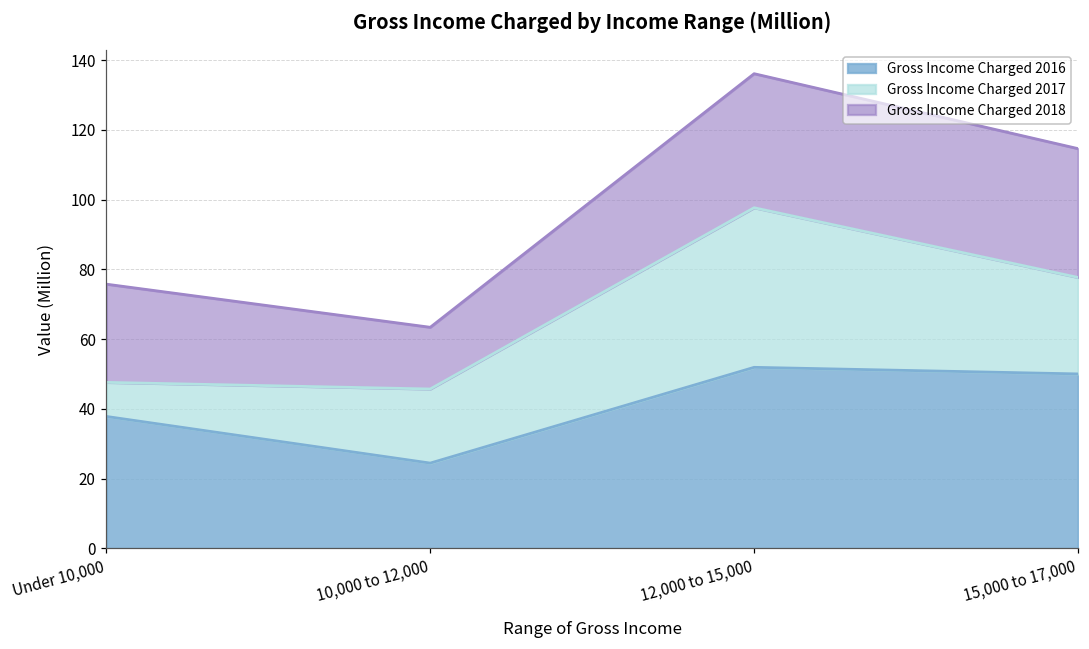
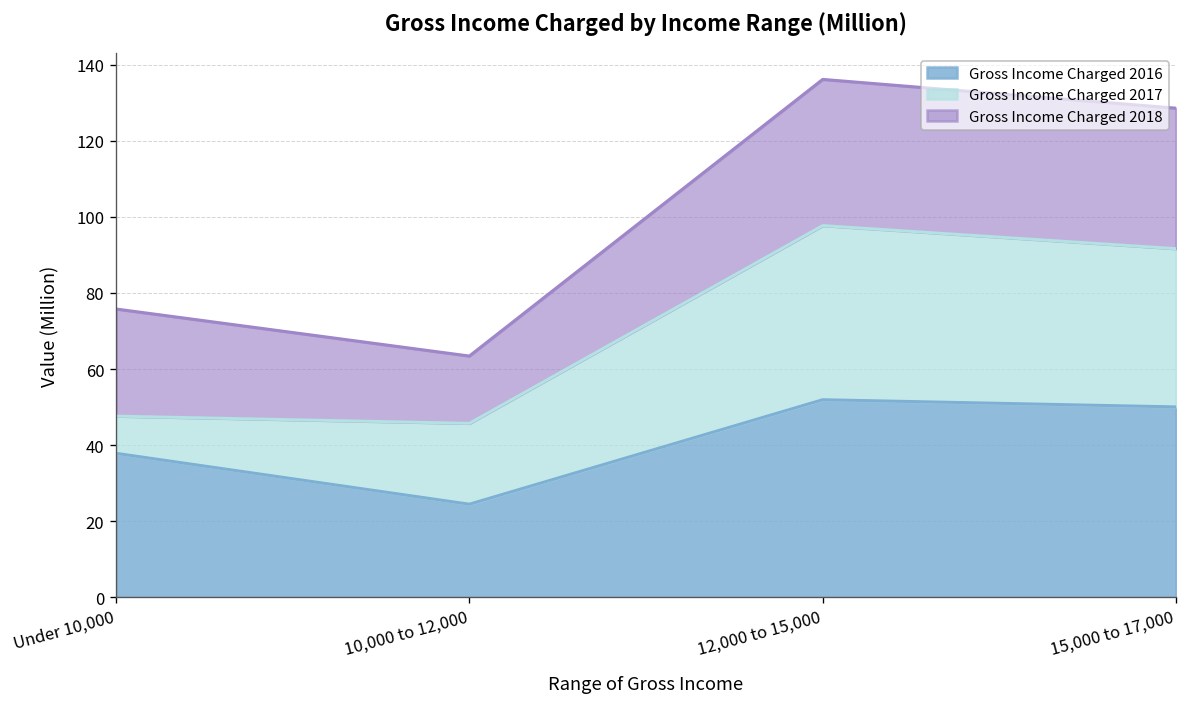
Gross Income Charged 2017, 15,000 to 17,000: 28 -> 42
